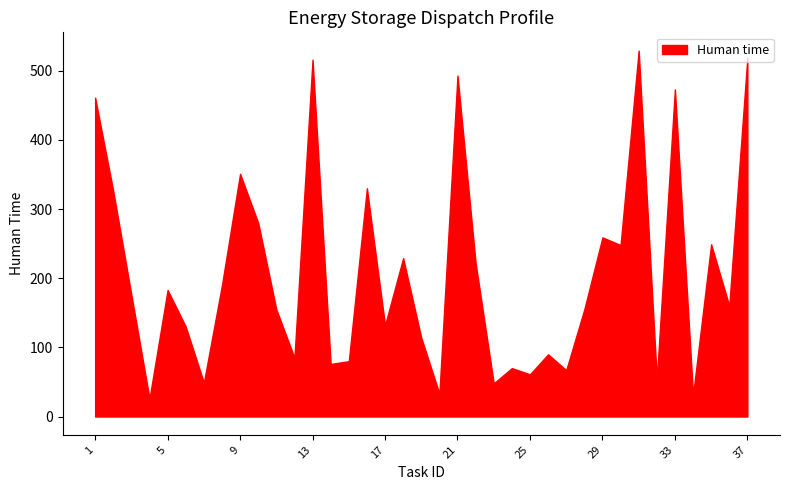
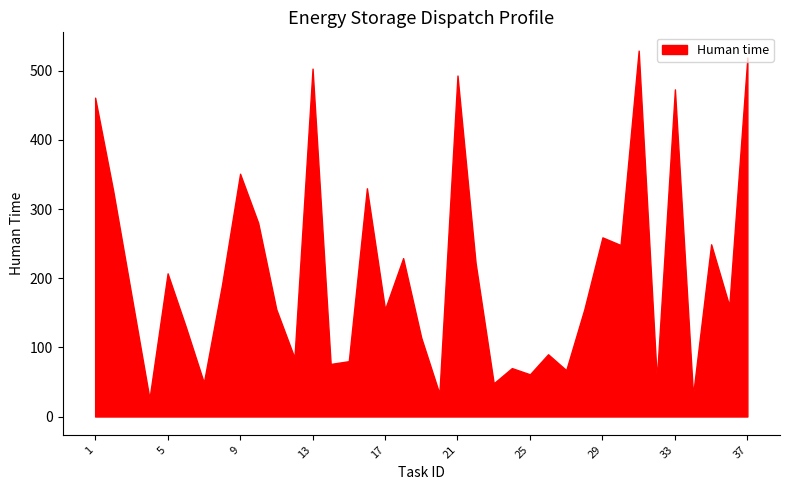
5: 180 -> 210
13: 520 -> 500
17: 130 -> 160
